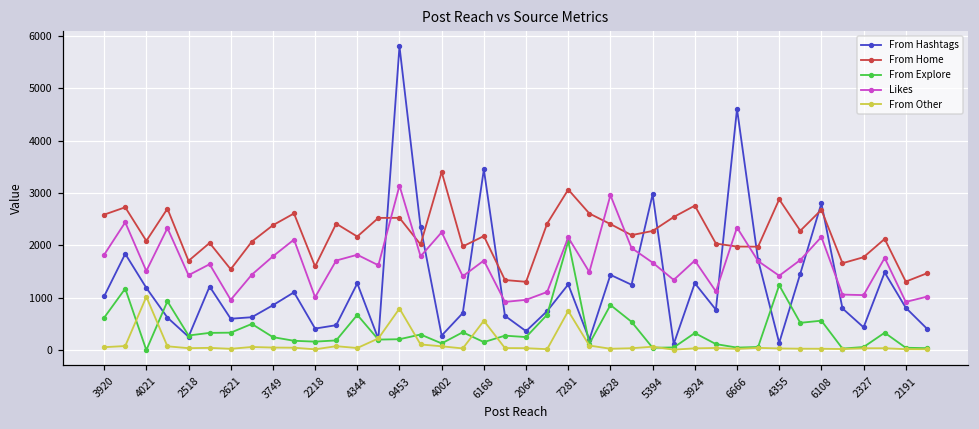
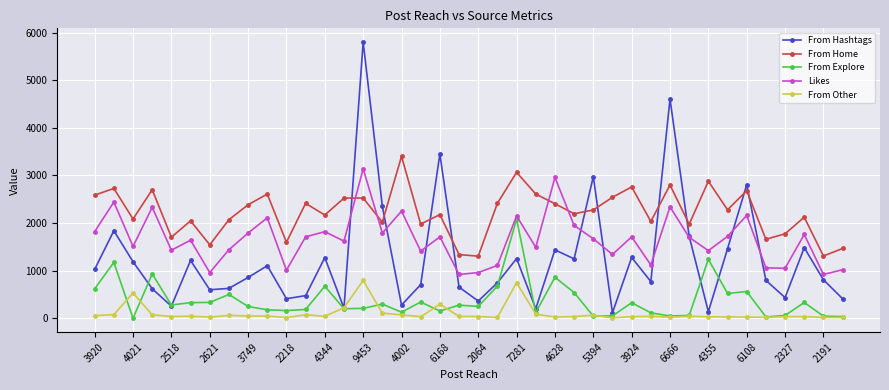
From Other, 4021: 1000 -> 500
From Other, 6168: 600 -> 300
From Home, 6666: 2000 -> 2800
